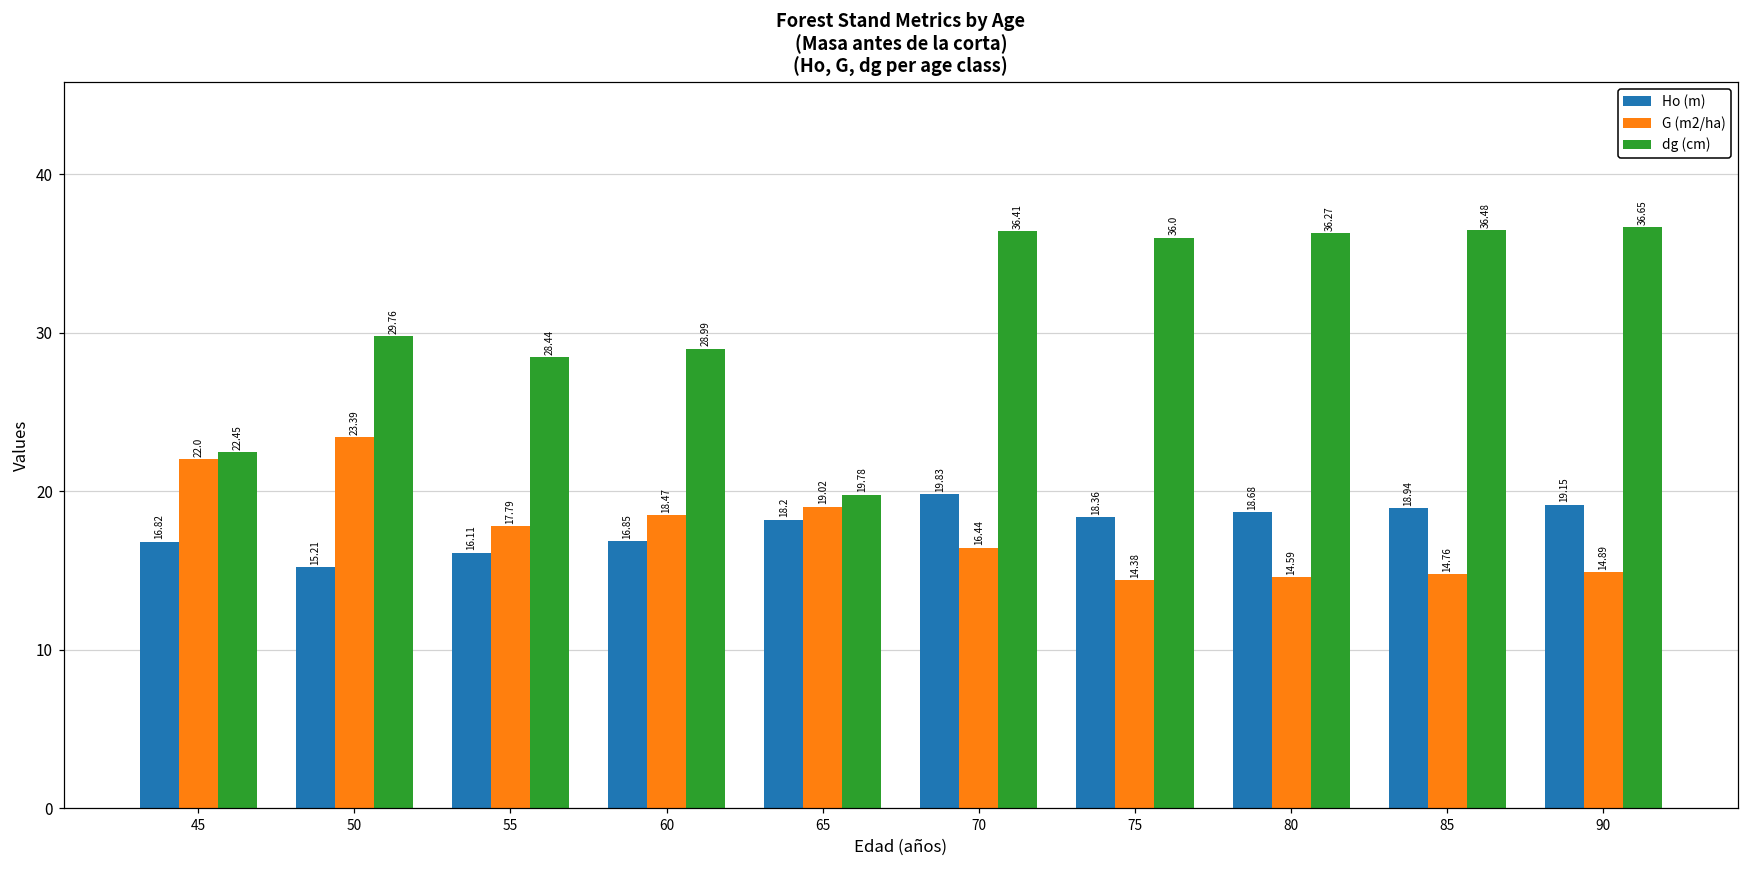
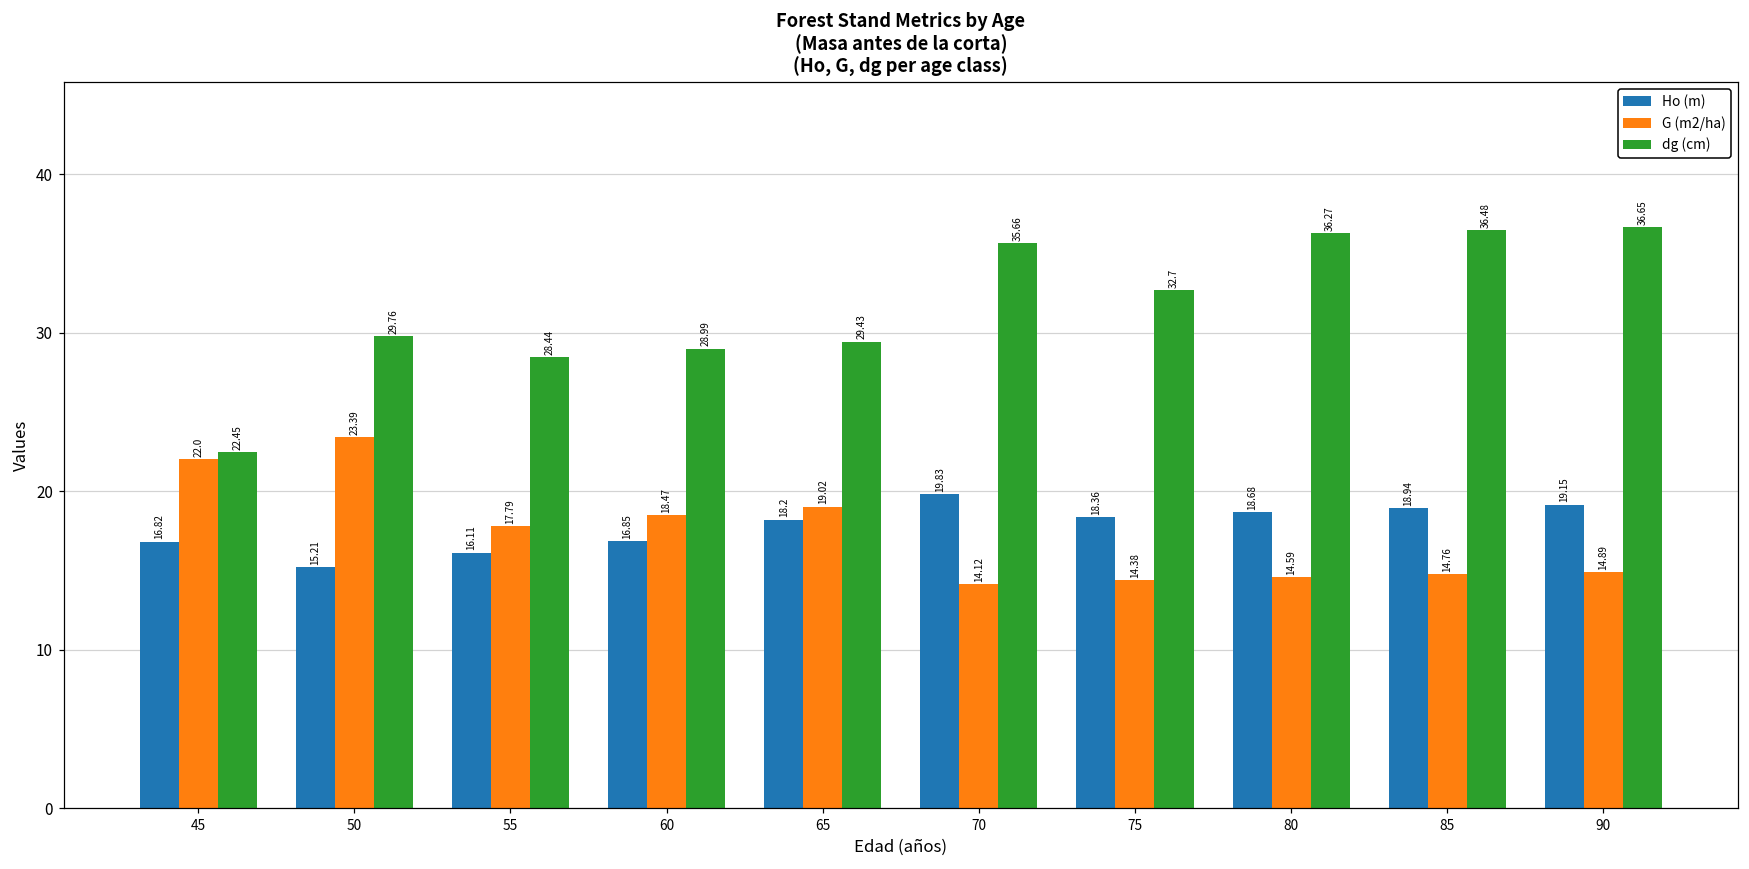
dg (cm), 65: 19.78 -> 29.43
G (m2/ha), 70: 16.44 -> 14.12
dg (cm), 70: 36.41 -> 35.66
dg (cm), 75: 36.0 -> 32.7
